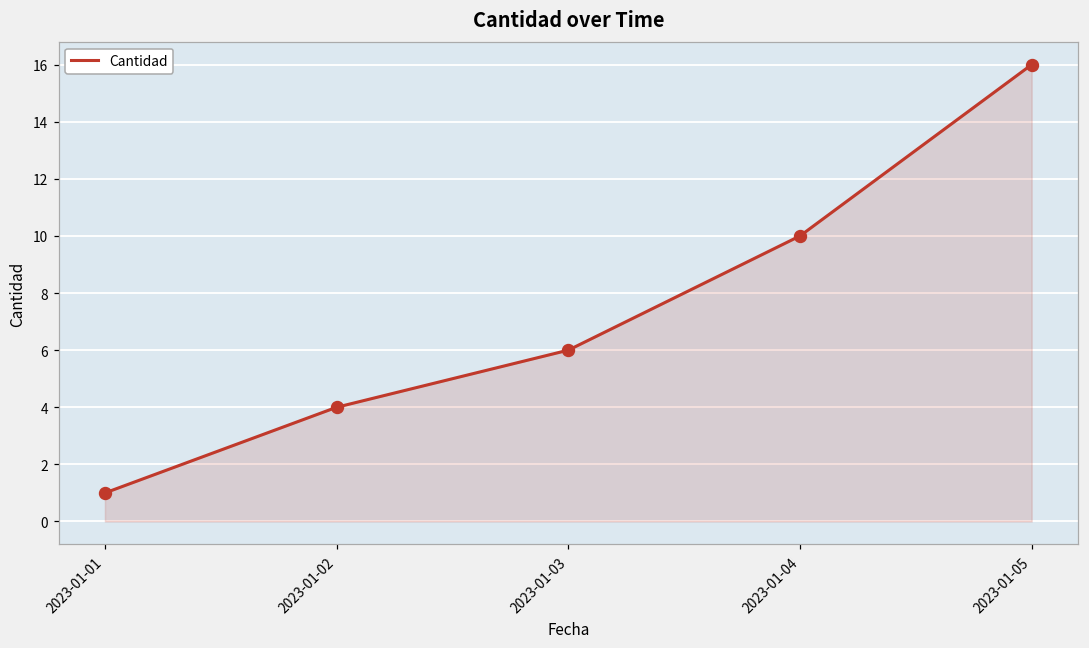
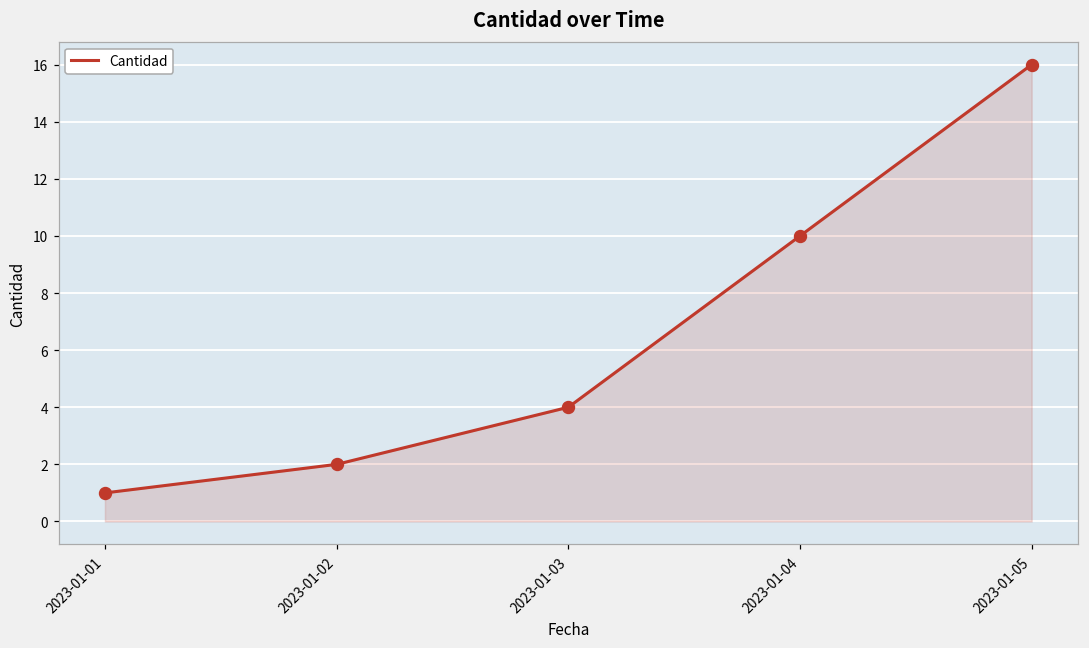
2023-01-02: 4 -> 2
2023-01-03: 6 -> 4
